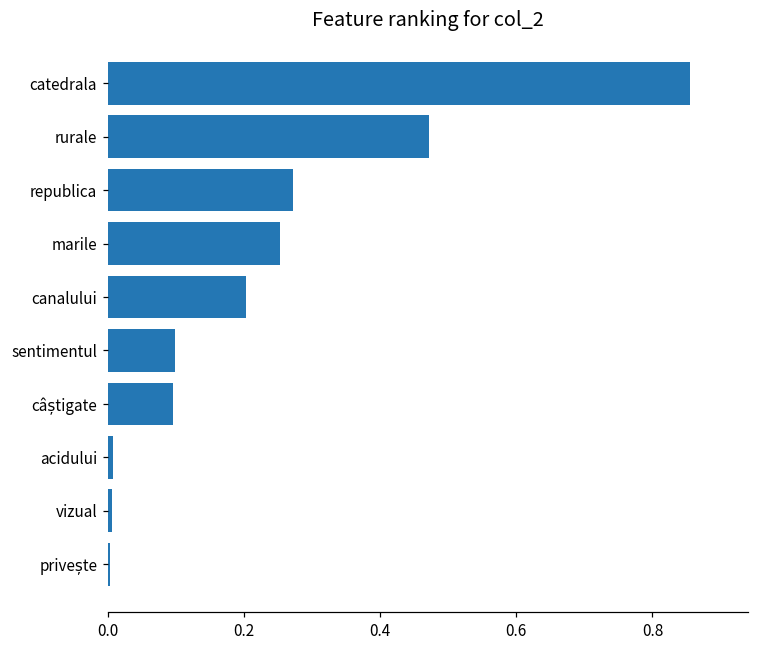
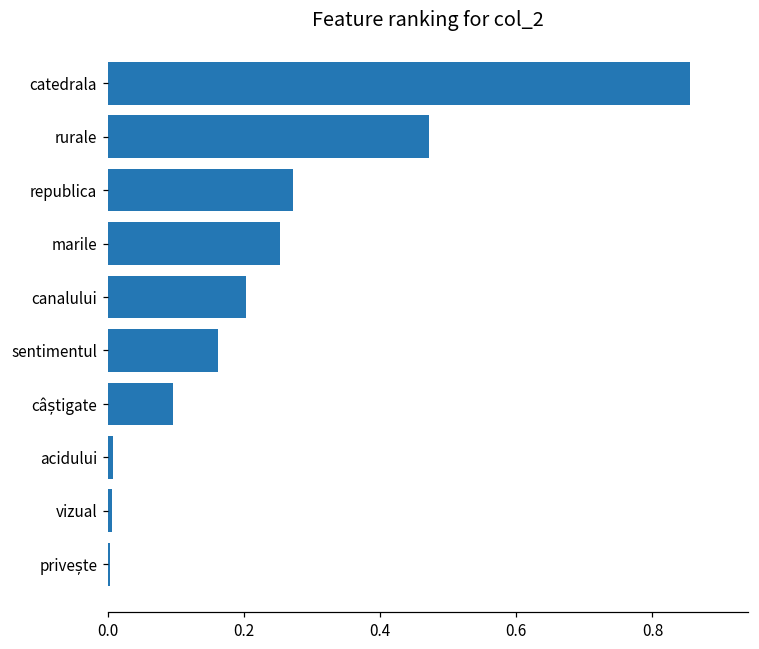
sentimentul: 0.10 -> 0.16
